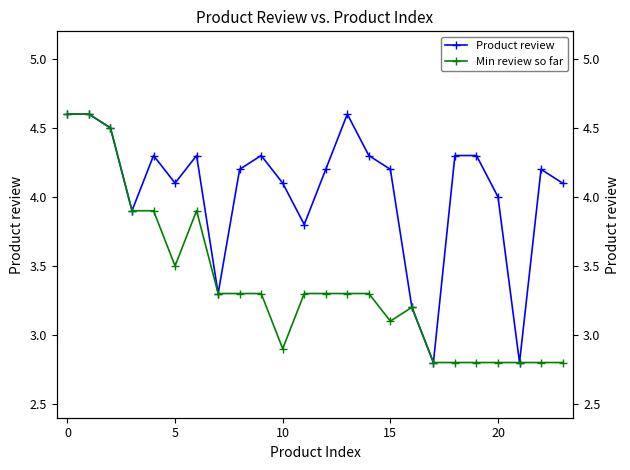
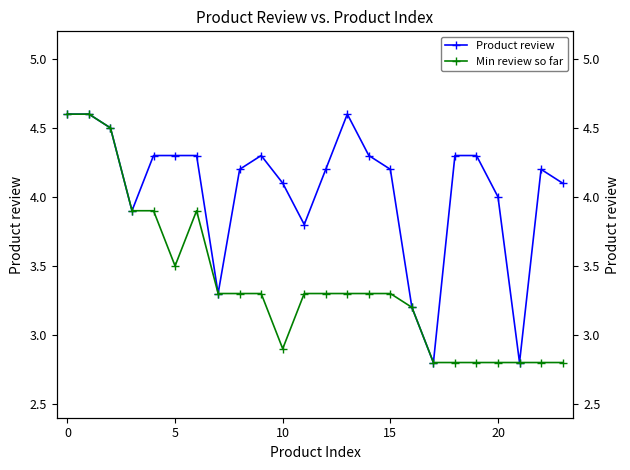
Product review, 5: 4.1 -> 4.3
Min review so far, 15: 3.1 -> 3.3
